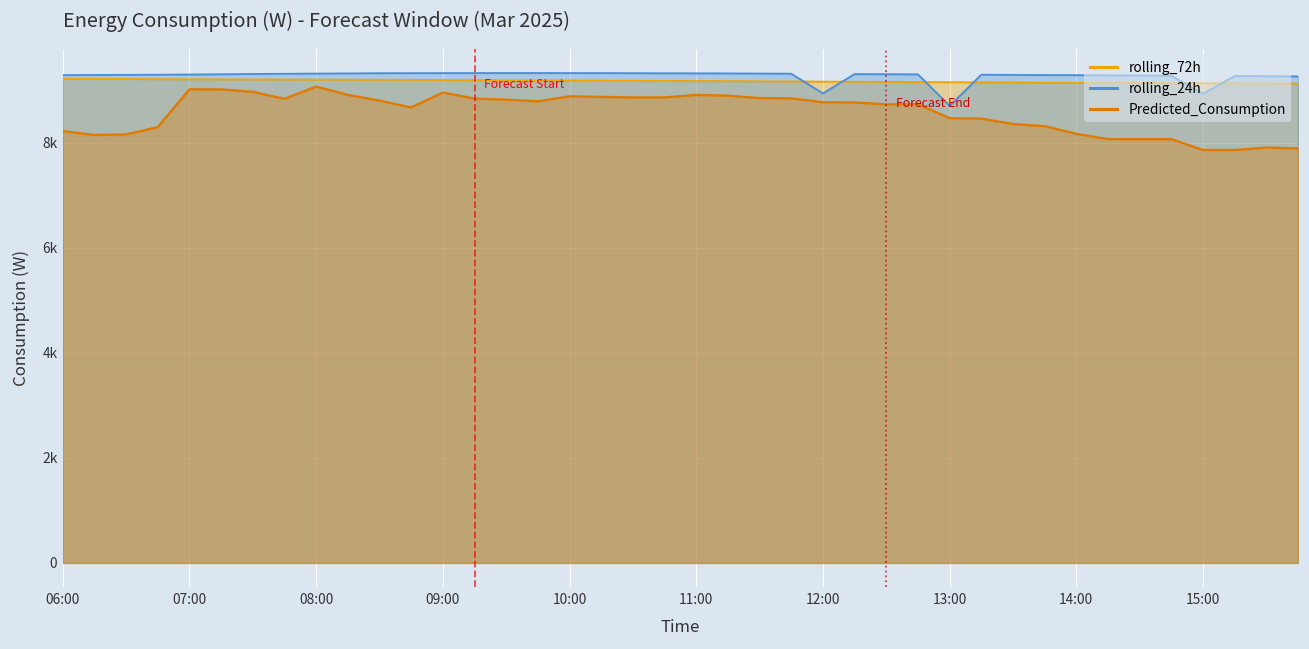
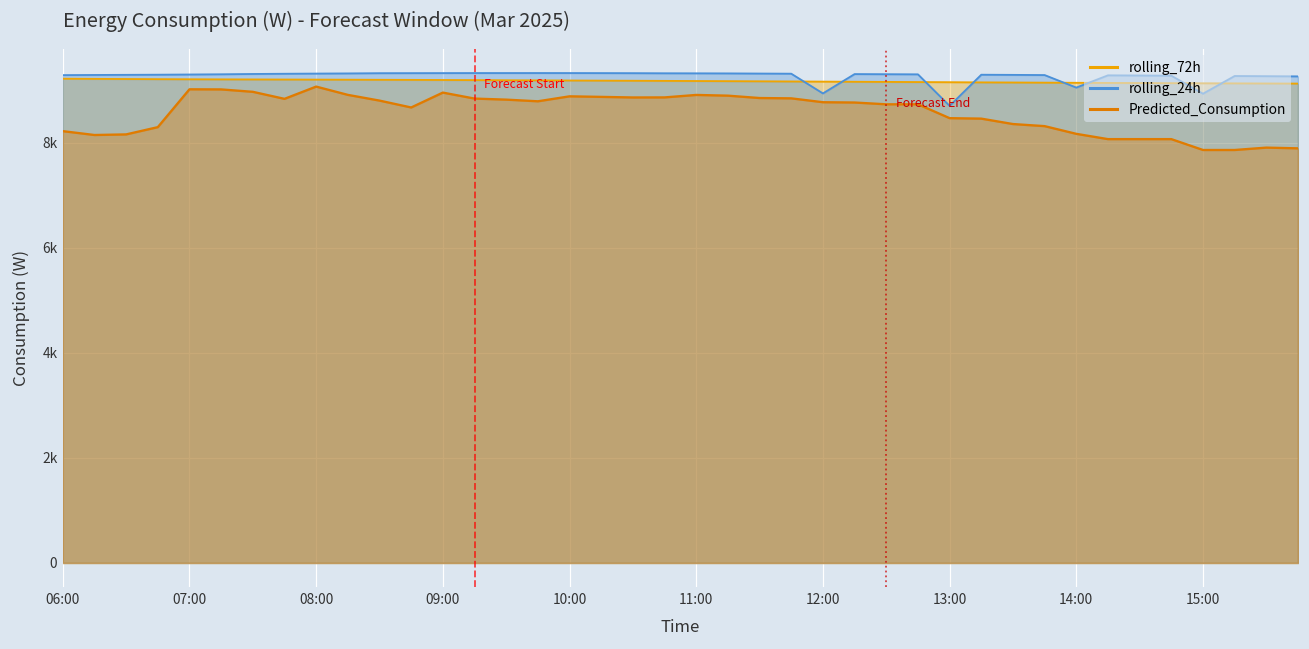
rolling_24h, 14:00: 9300 -> 9100
